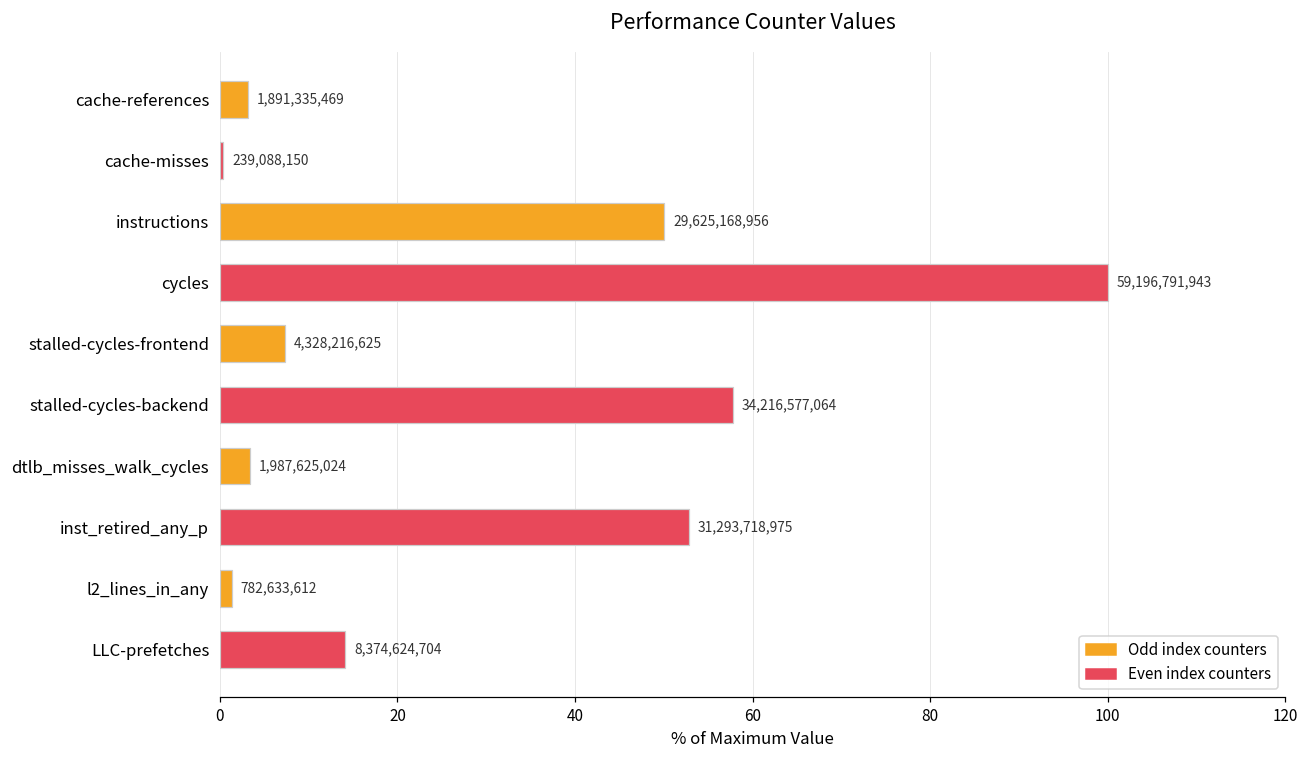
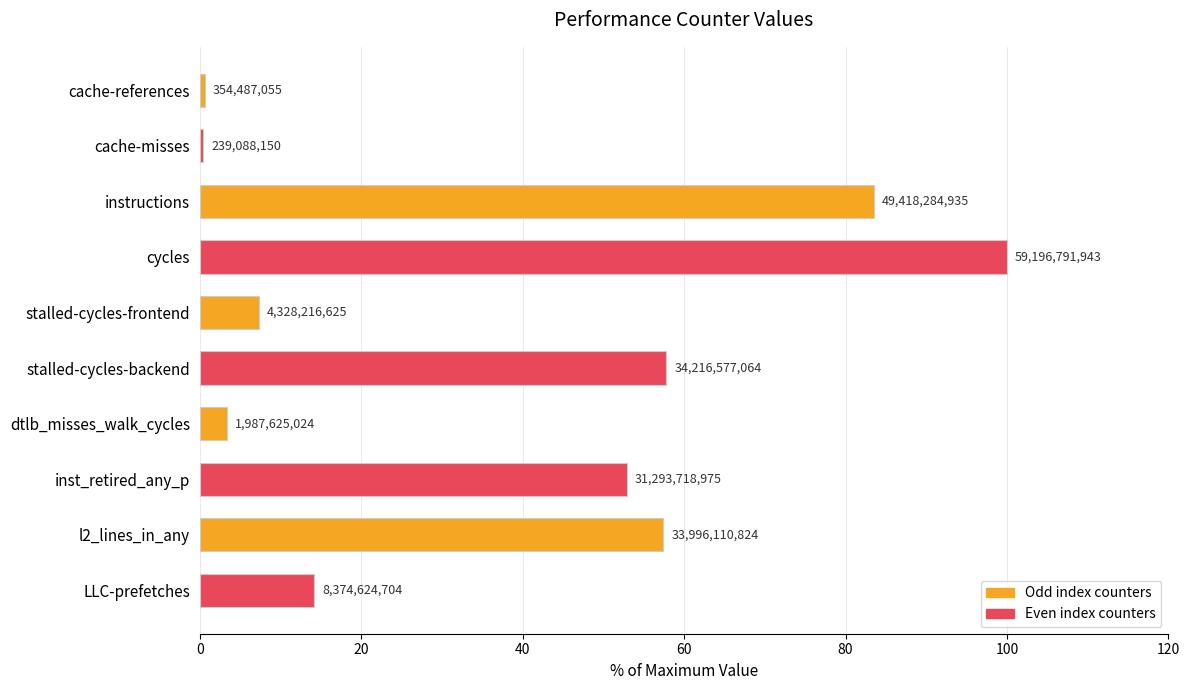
cache-references: 1,891,335,469 -> 354,487,055
instructions: 29,625,168,956 -> 49,418,284,935
l2_lines_in_any: 782,633,612 -> 33,996,110,824
